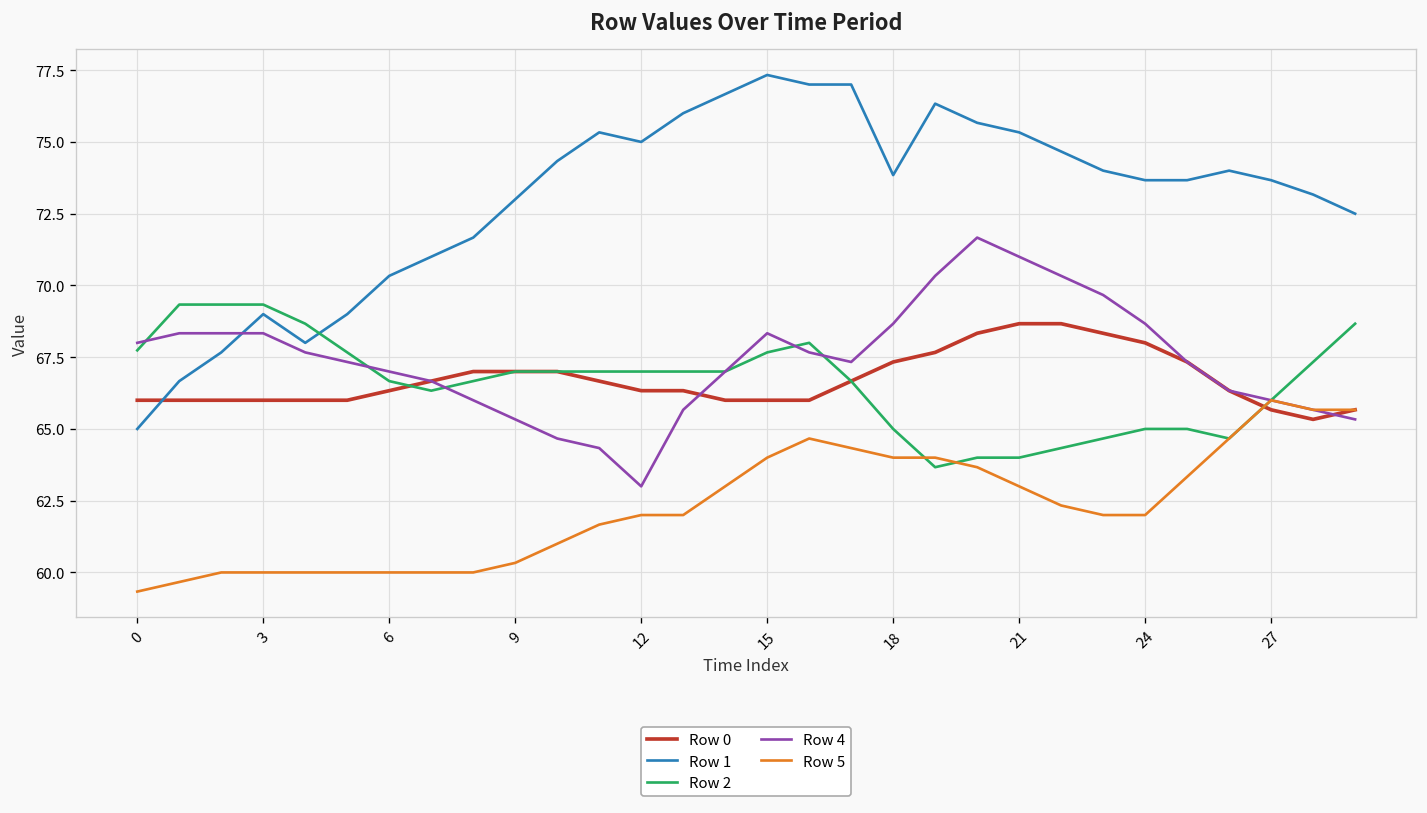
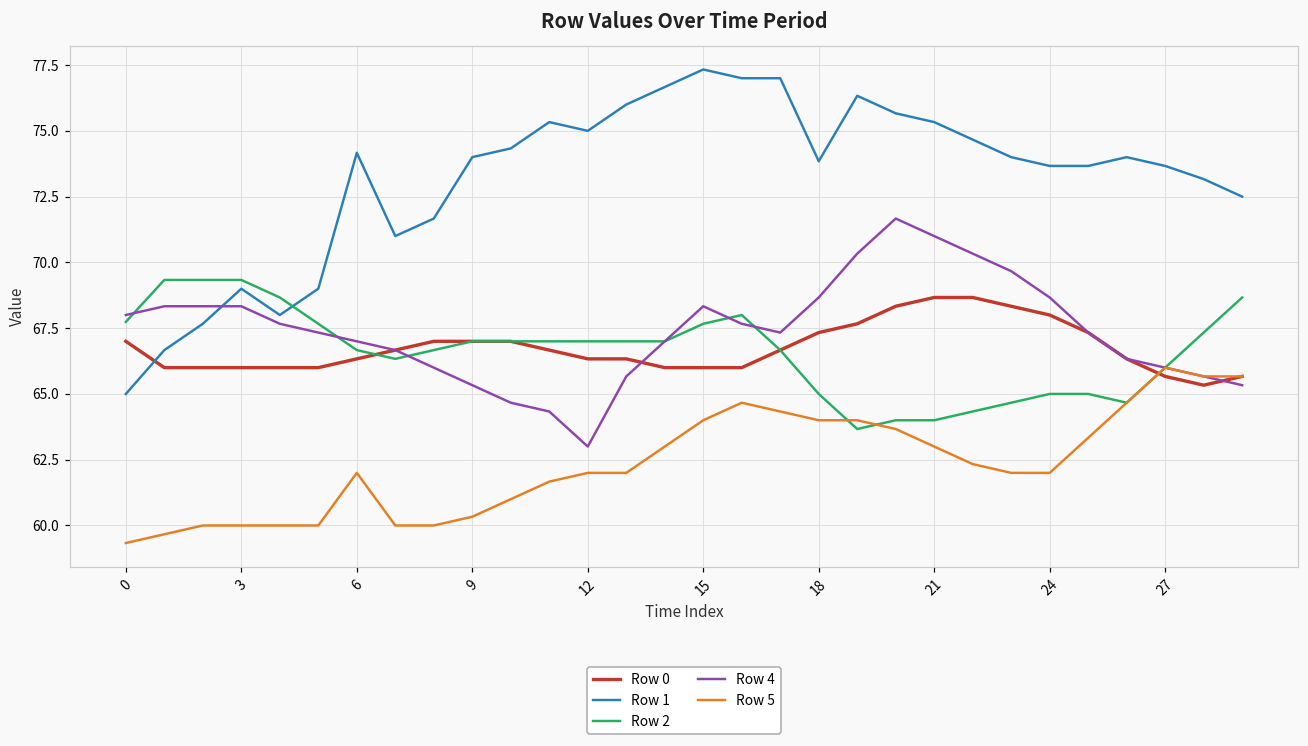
Row 0, 0: 66 -> 67
Row 1, 6: 70.3 -> 74.2
Row 5, 6: 60 -> 62
Row 1, 9: 73 -> 74
